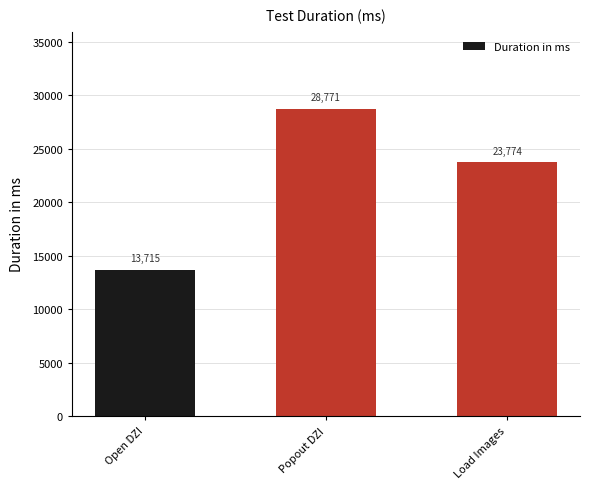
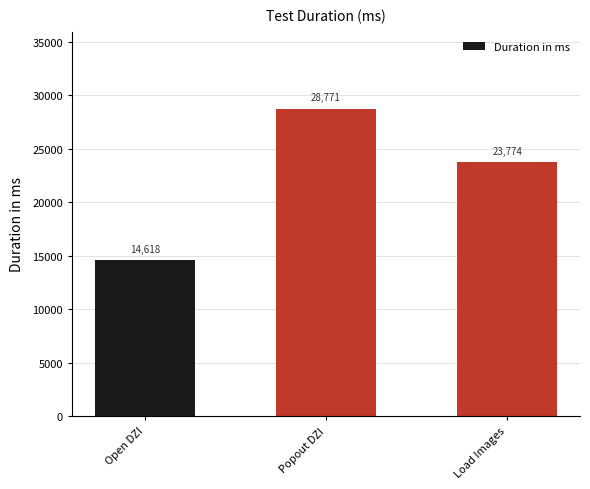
Open DZI: 13,715 -> 14,618
